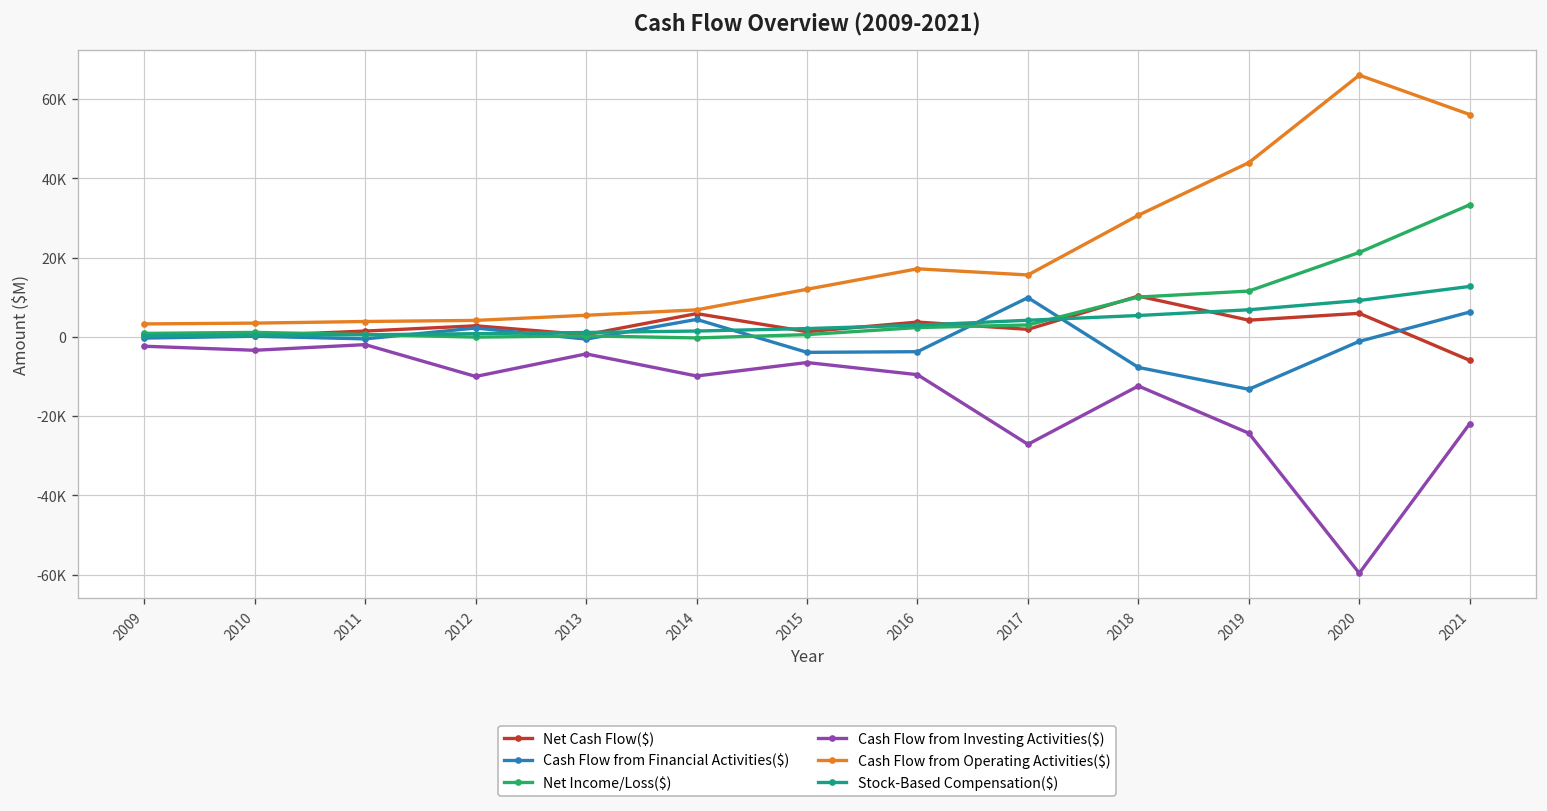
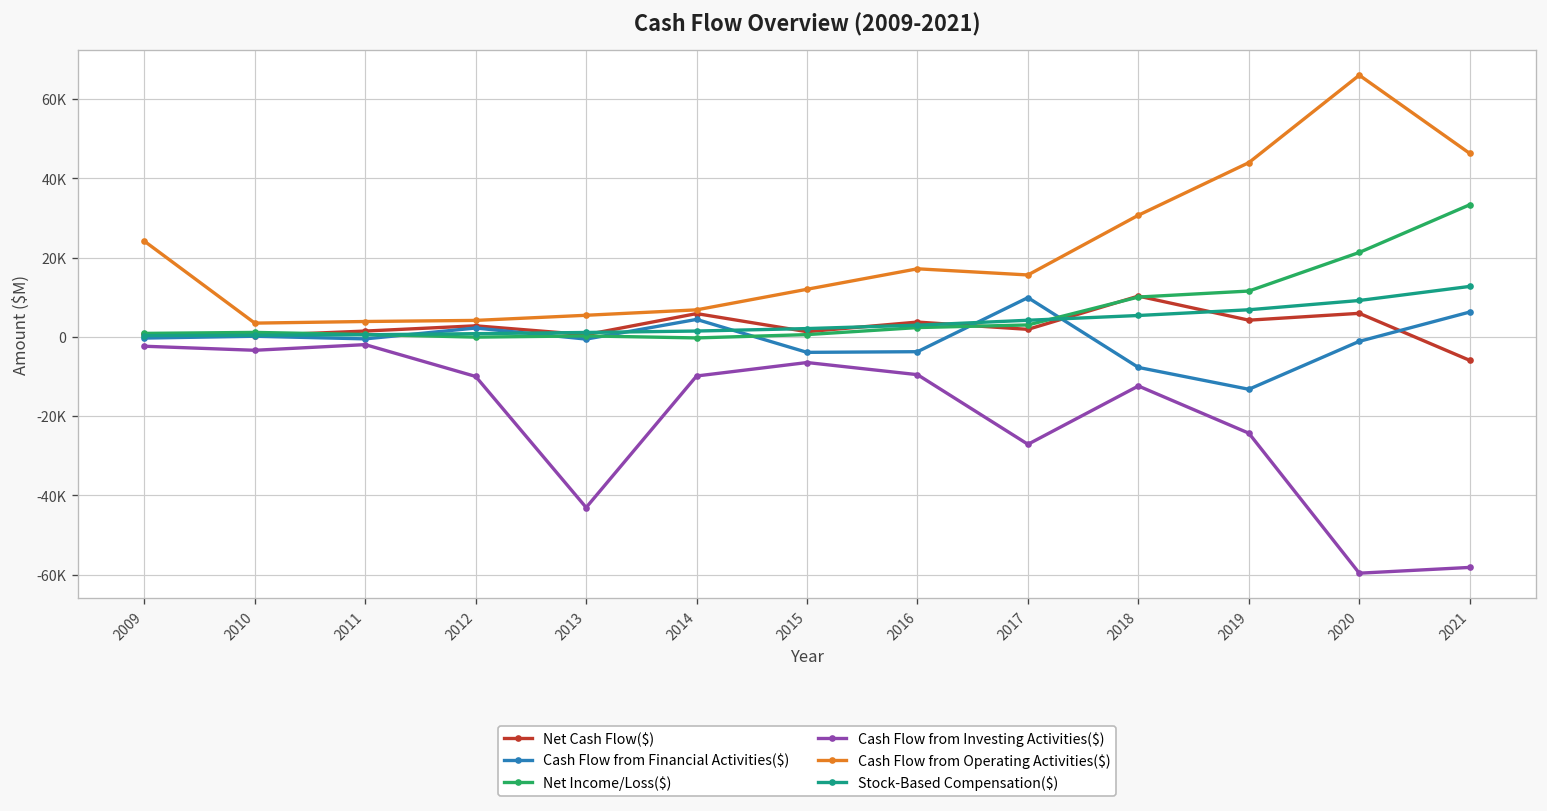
Cash Flow from Operating Activities($), 2009: 3000 -> 24000
Cash Flow from Investing Activities($), 2013: -4000 -> -43000
Cash Flow from Investing Activities($), 2021: -22000 -> -58000
Cash Flow from Operating Activities($), 2021: 56000 -> 46000
